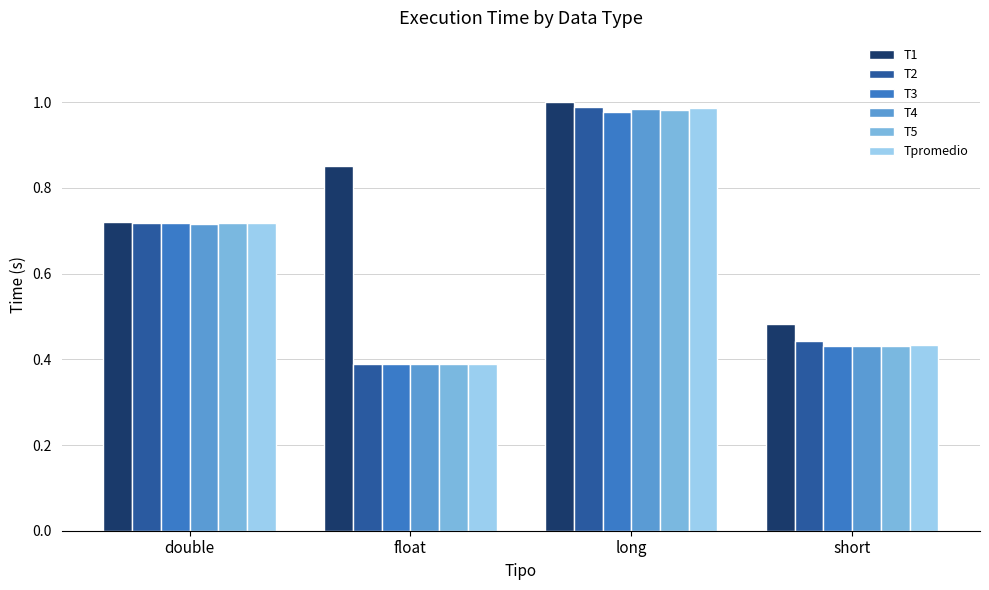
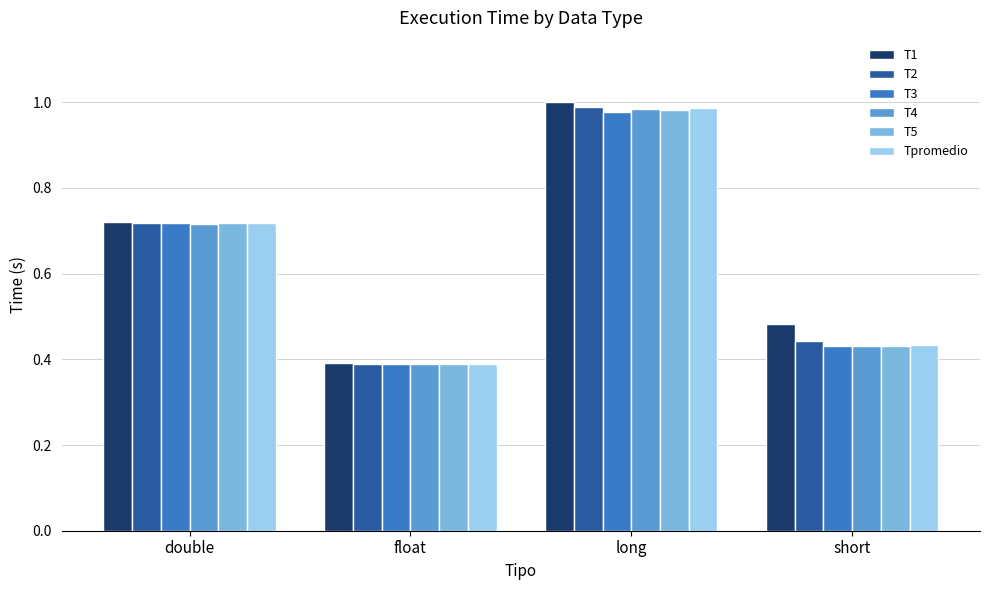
T1, float: 0.85 -> 0.39
